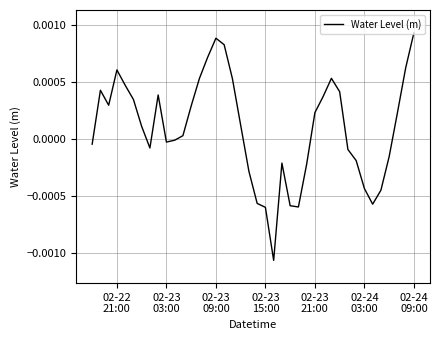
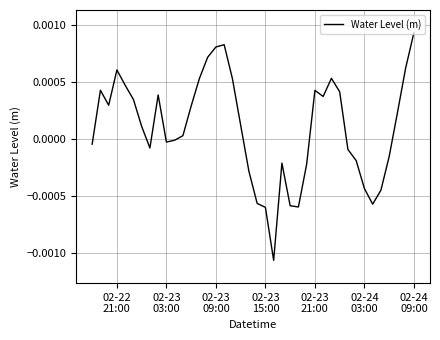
02-23 09:00: 0.00088 -> 0.00080
02-23 21:00: 0.00023 -> 0.00042
